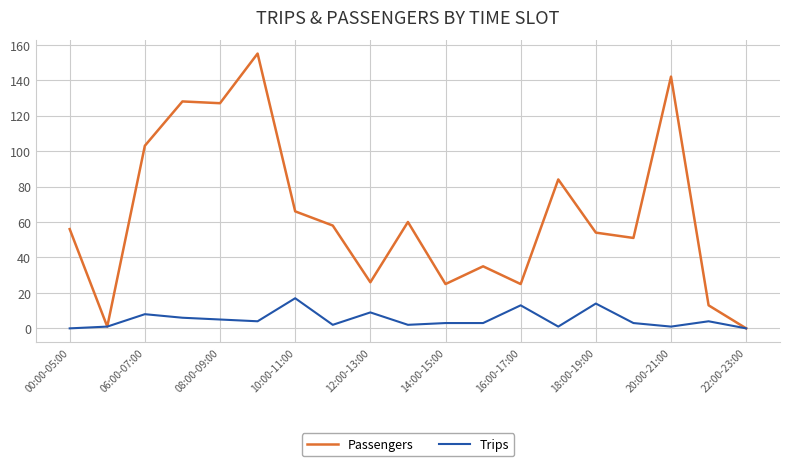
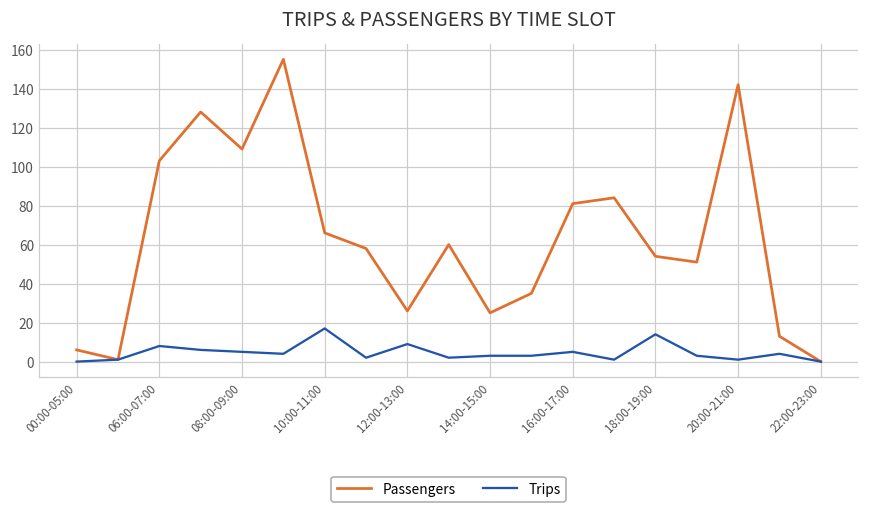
Passengers, 00:00-05:00: 56 -> 6
Passengers, 08:00-09:00: 127 -> 109
Passengers, 16:00-17:00: 25 -> 81
Trips, 16:00-17:00: 13 -> 5
